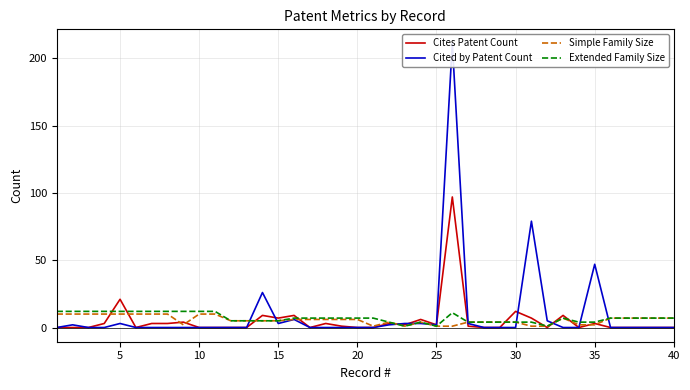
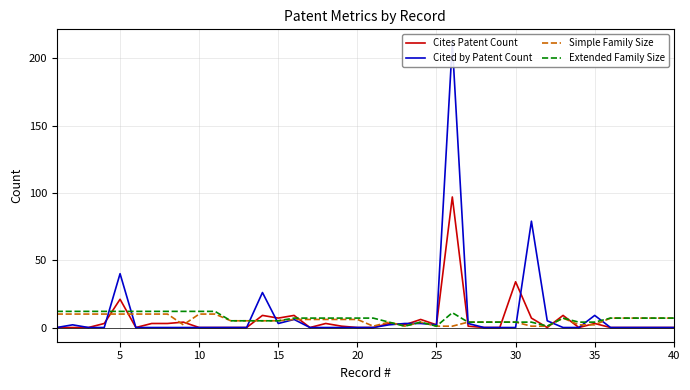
Cited by Patent Count, 5: 3 -> 40
Cites Patent Count, 30: 12 -> 34
Cited by Patent Count, 35: 47 -> 9
